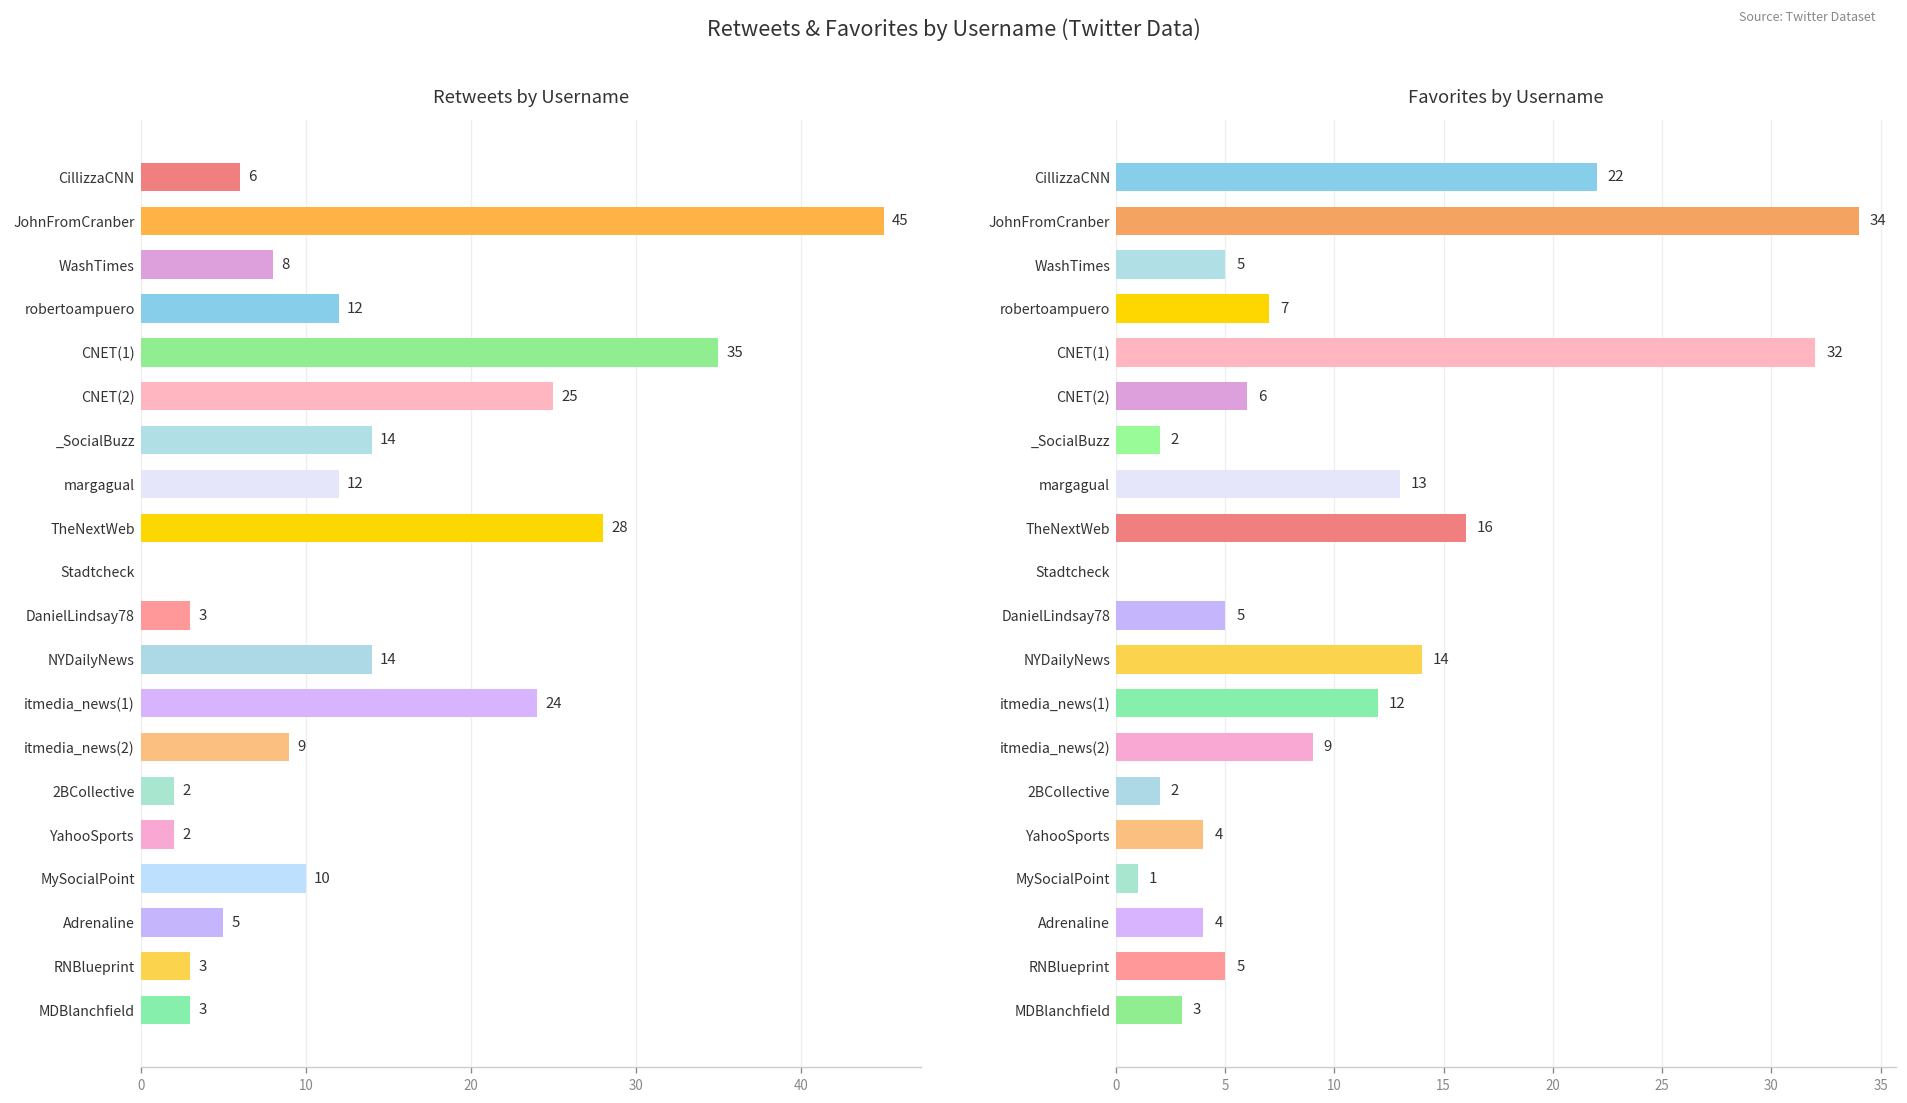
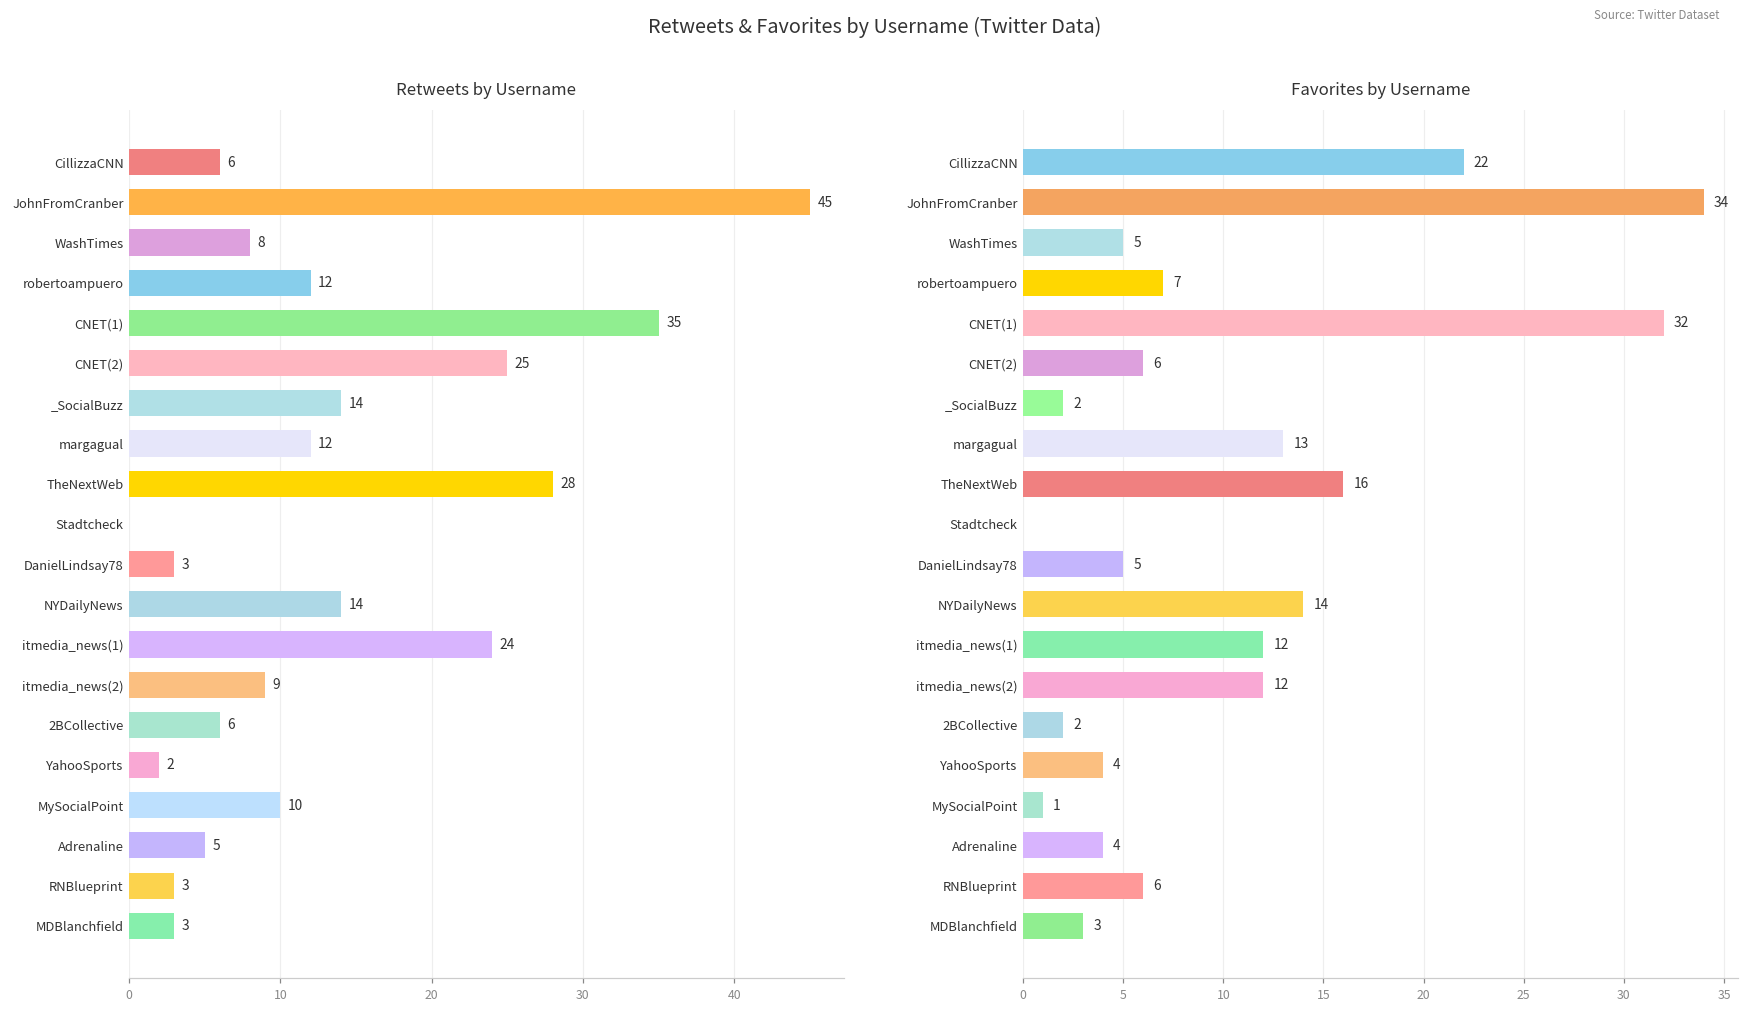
Retweets by Username, 2BCollective: 2 -> 6
Favorites by Username, itmedia_news(2): 9 -> 12
Favorites by Username, RNBlueprint: 5 -> 6
